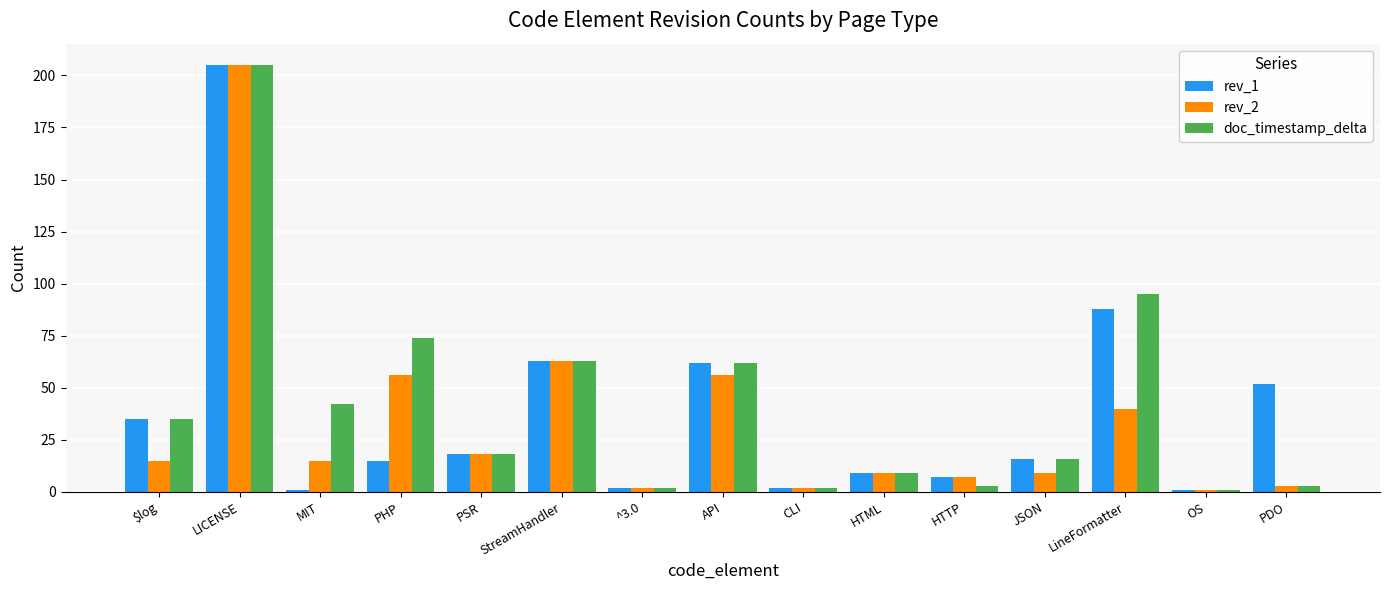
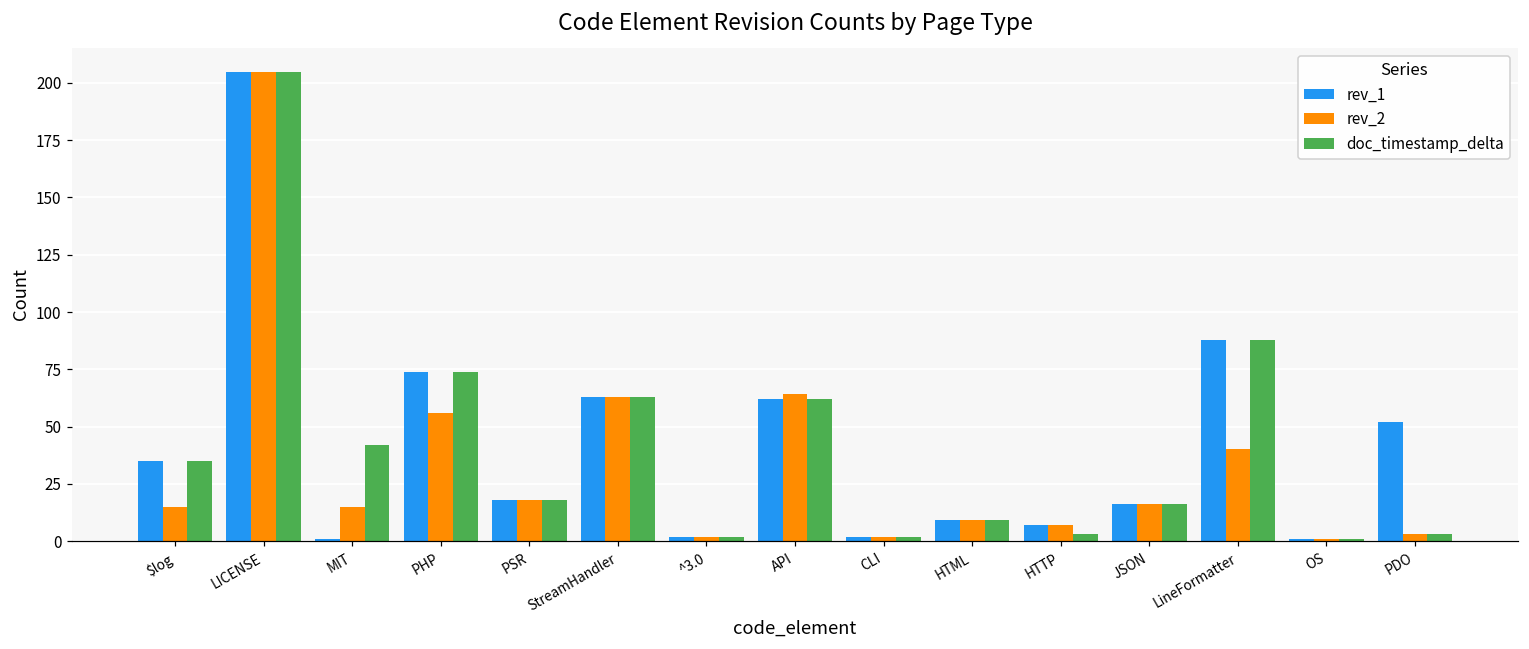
rev_1, PHP: 15 -> 74
rev_2, API: 56 -> 64
rev_2, JSON: 9 -> 16
doc_timestamp_delta, LineFormatter: 95 -> 88
